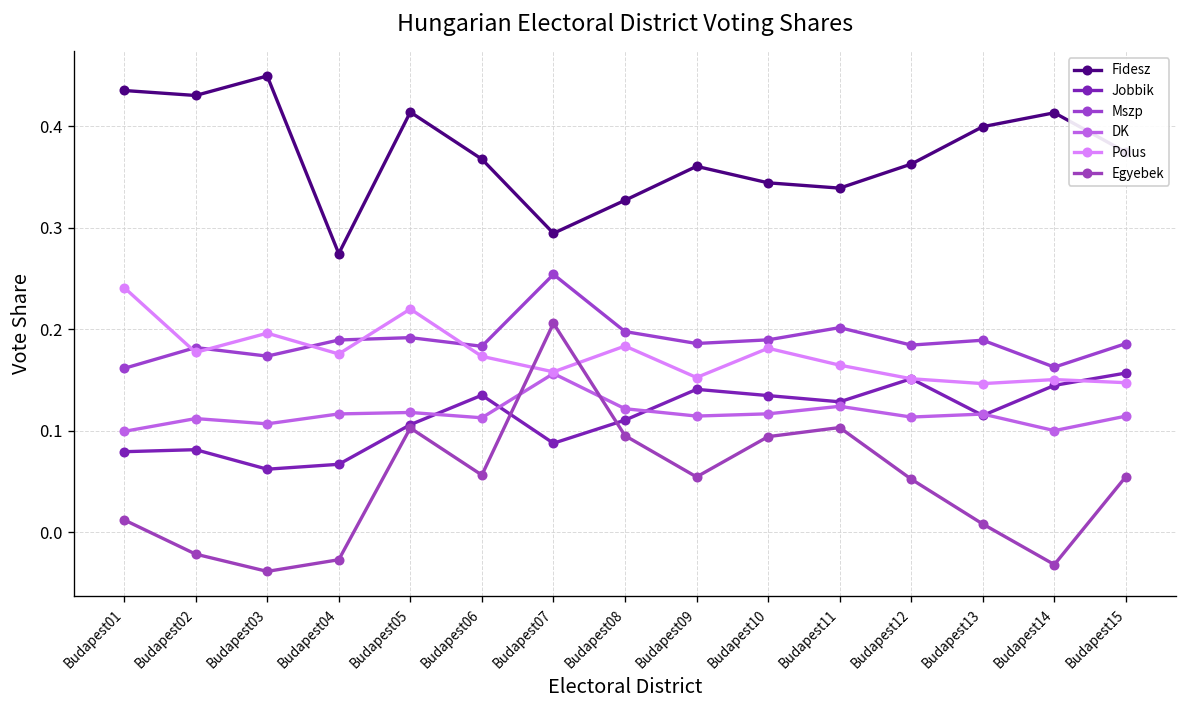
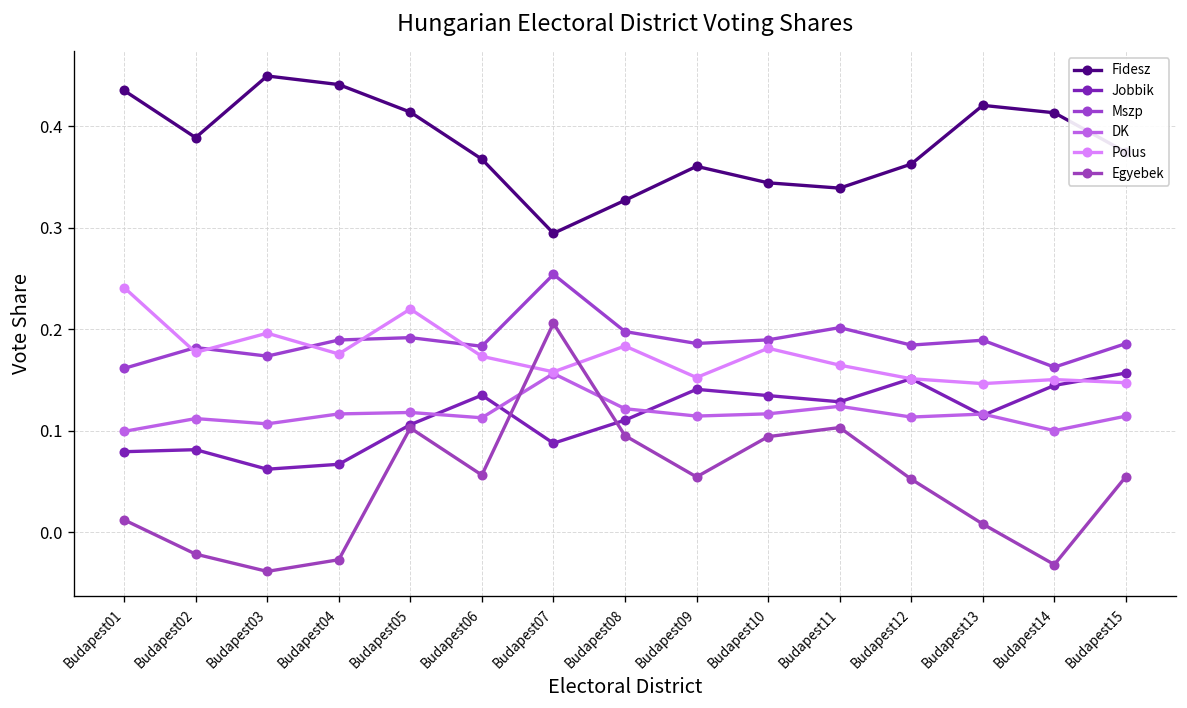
Fidesz, Budapest02: 0.43 -> 0.39
Fidesz, Budapest04: 0.27 -> 0.44
Fidesz, Budapest13: 0.40 -> 0.42
